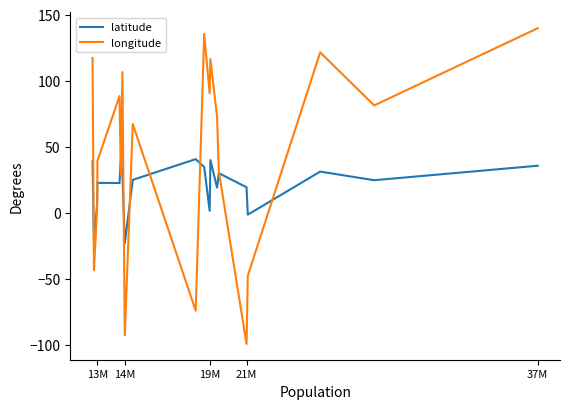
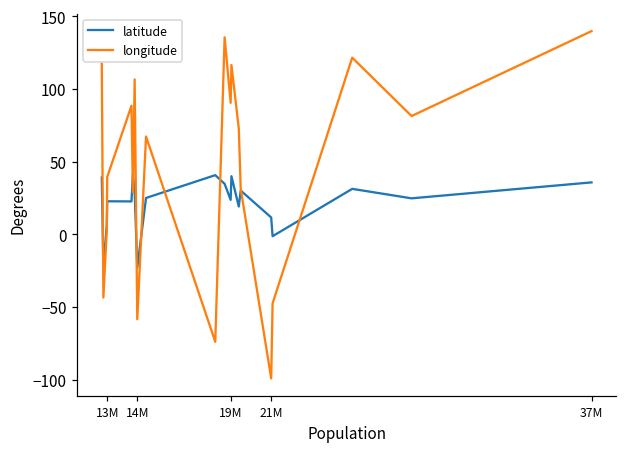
longitude, 14M: -93 -> -58
latitude, 19M: 2 -> 24
latitude, 21M: 19 -> 12
